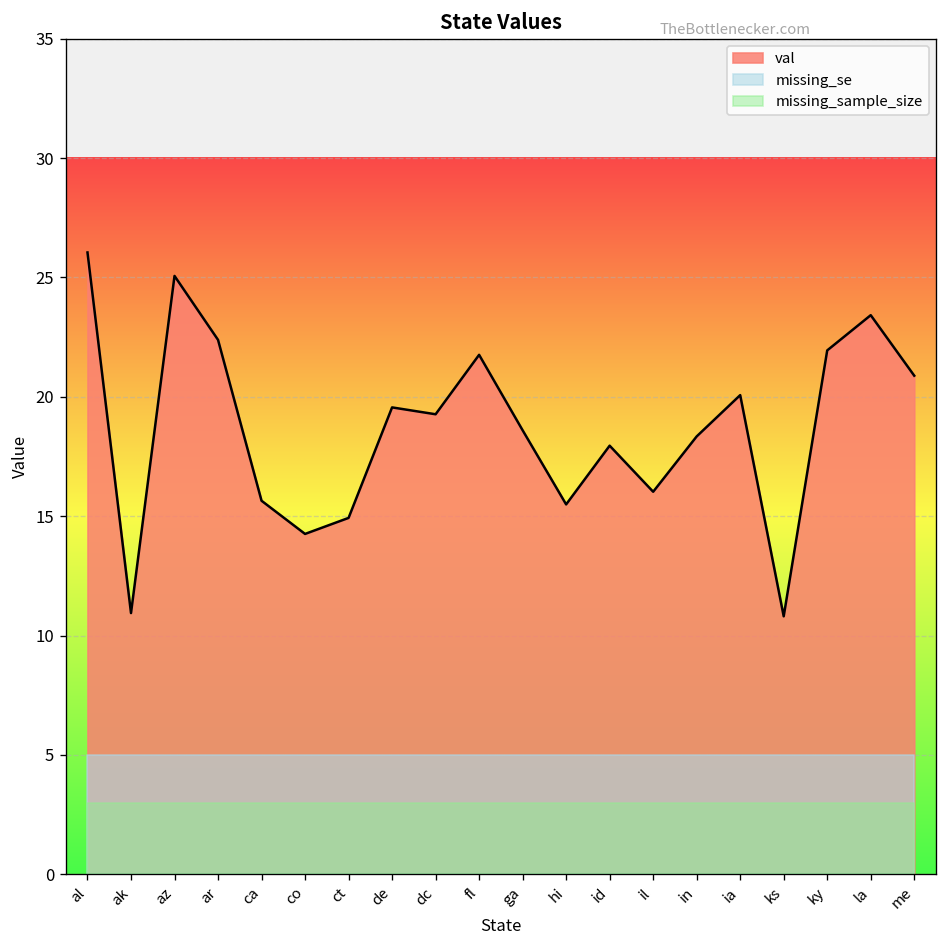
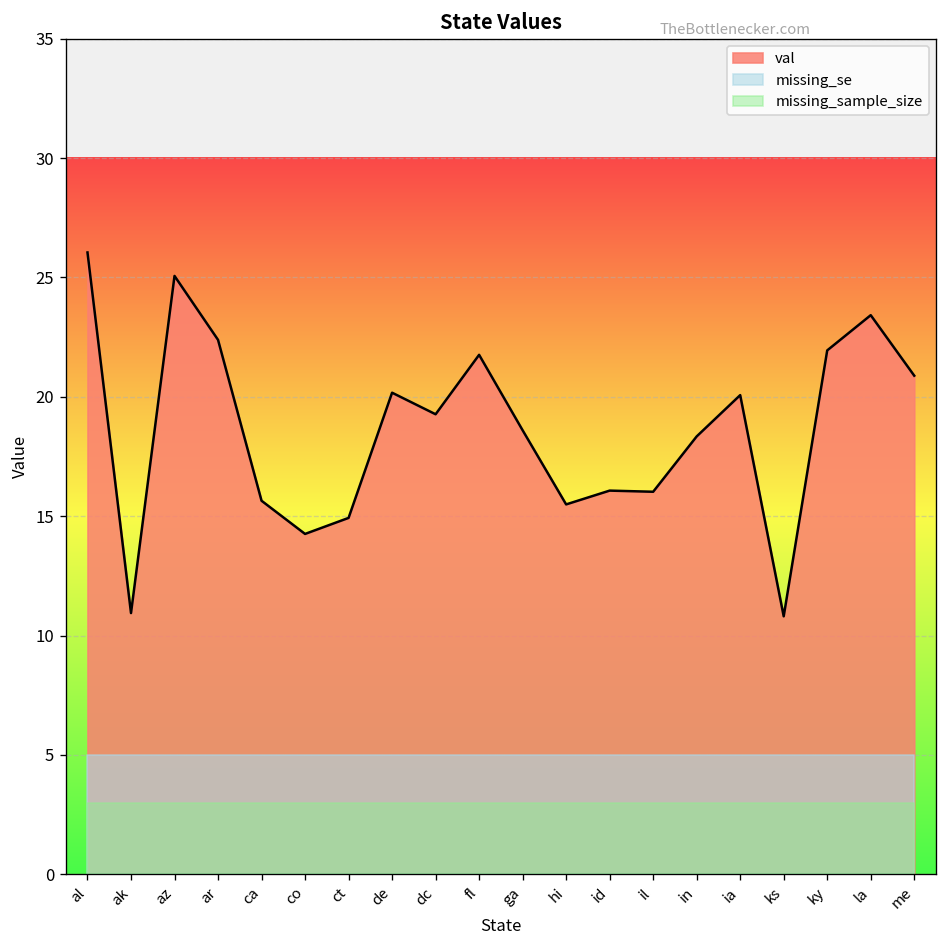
val, de: 19.6 -> 20.2
val, id: 18.0 -> 16.1
